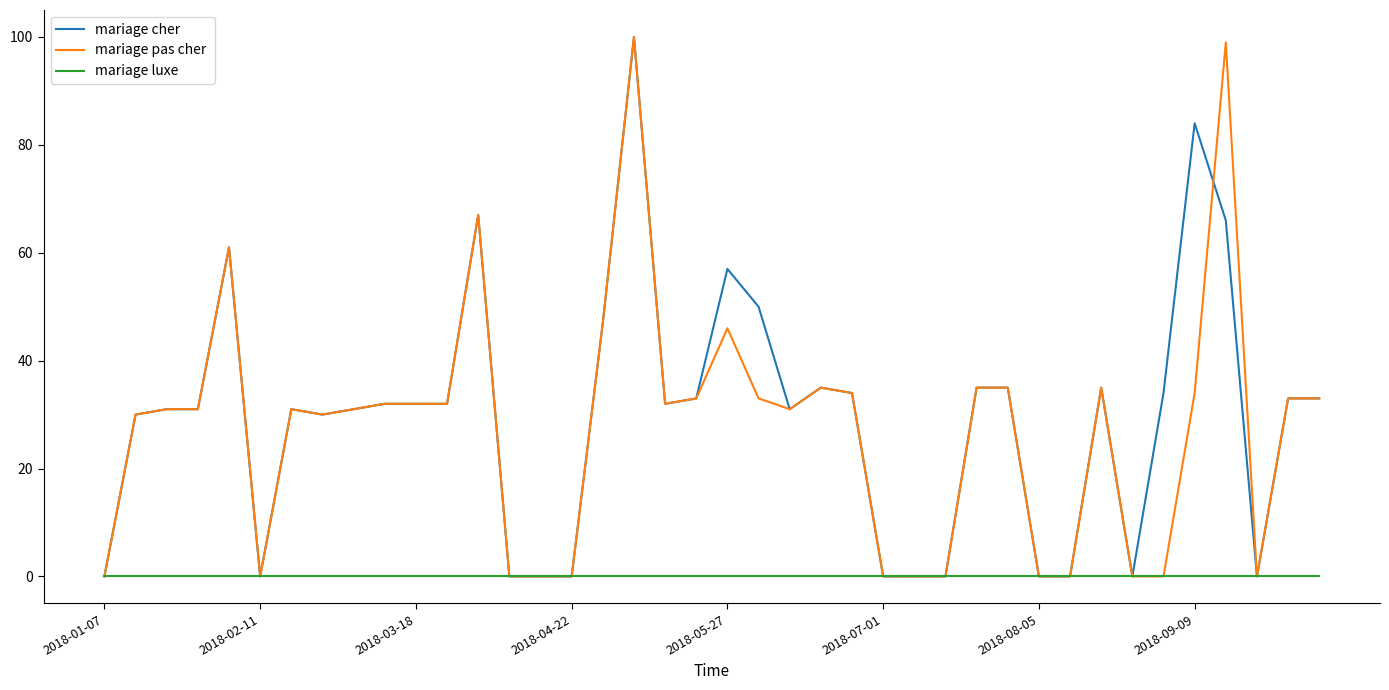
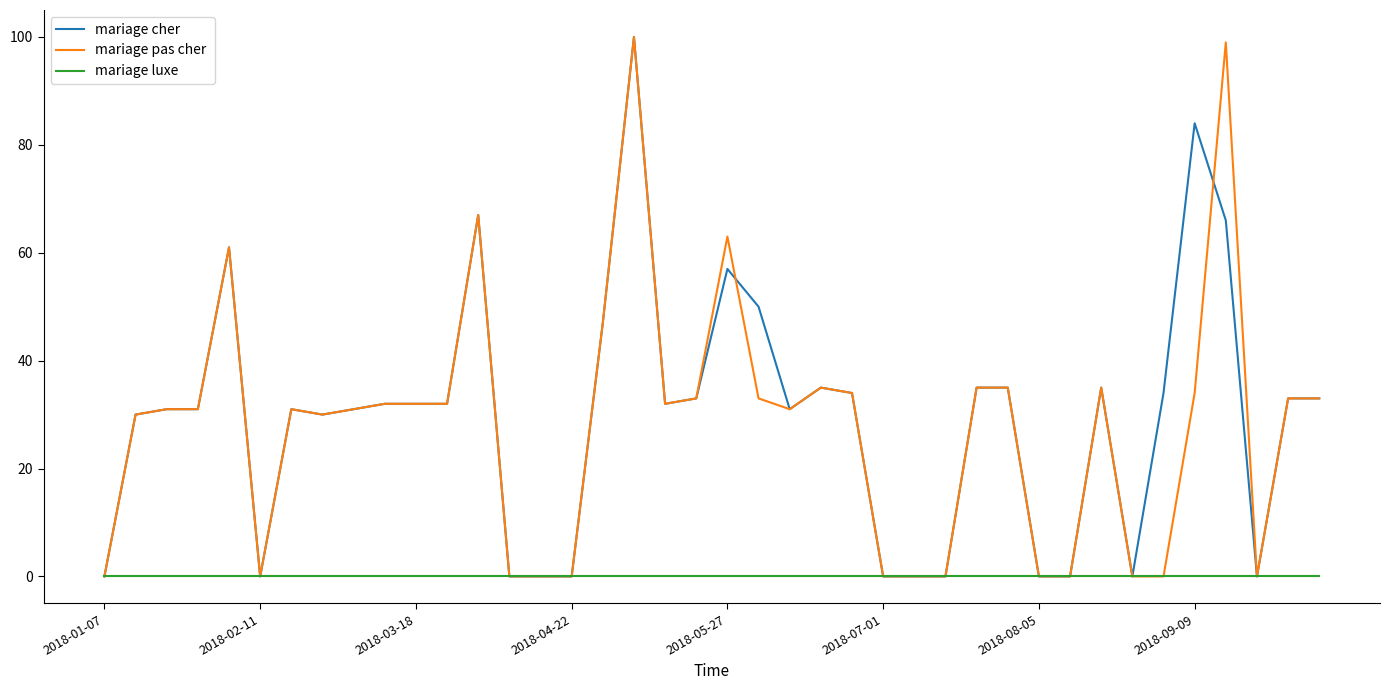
mariage pas cher, 2018-05-27: 46 -> 63
